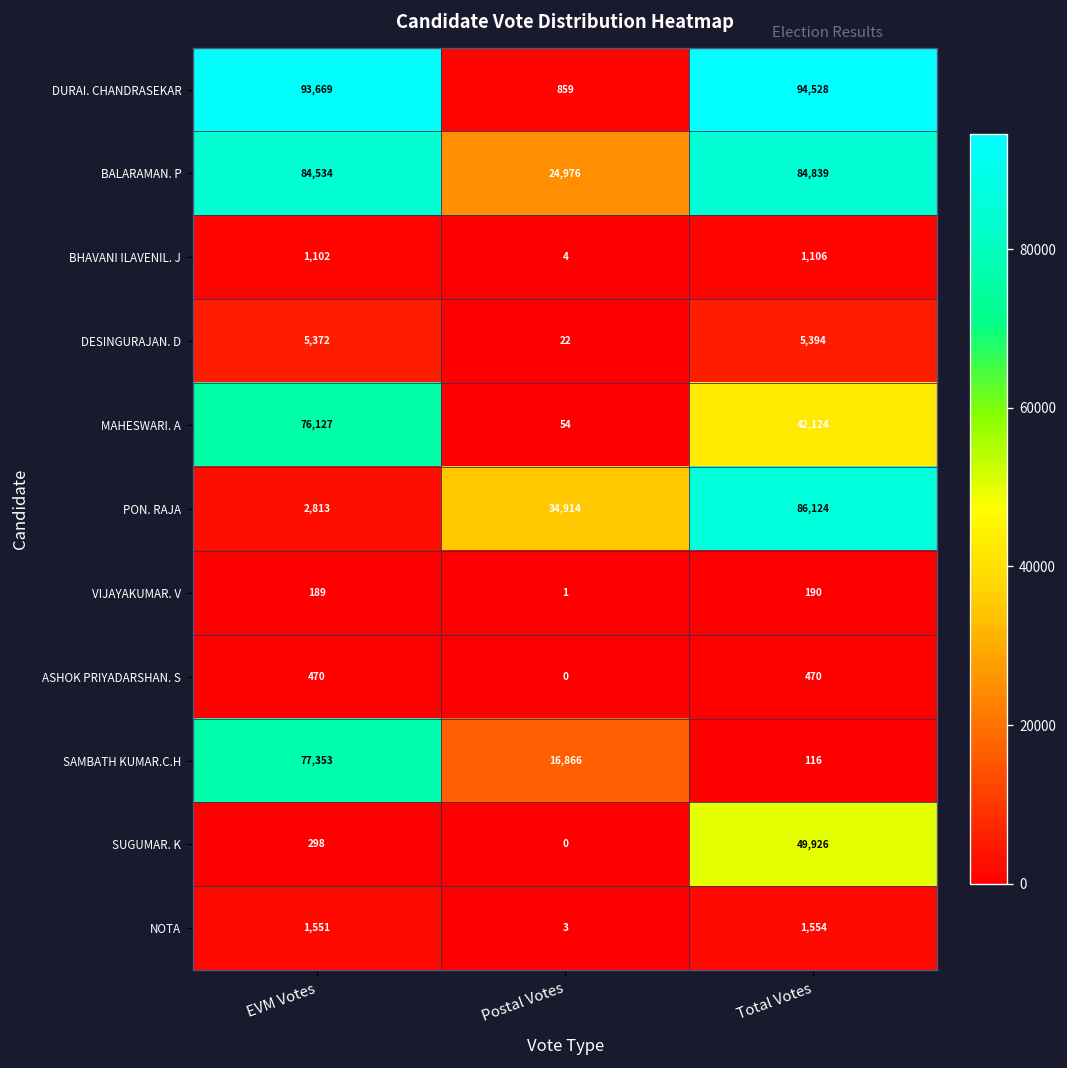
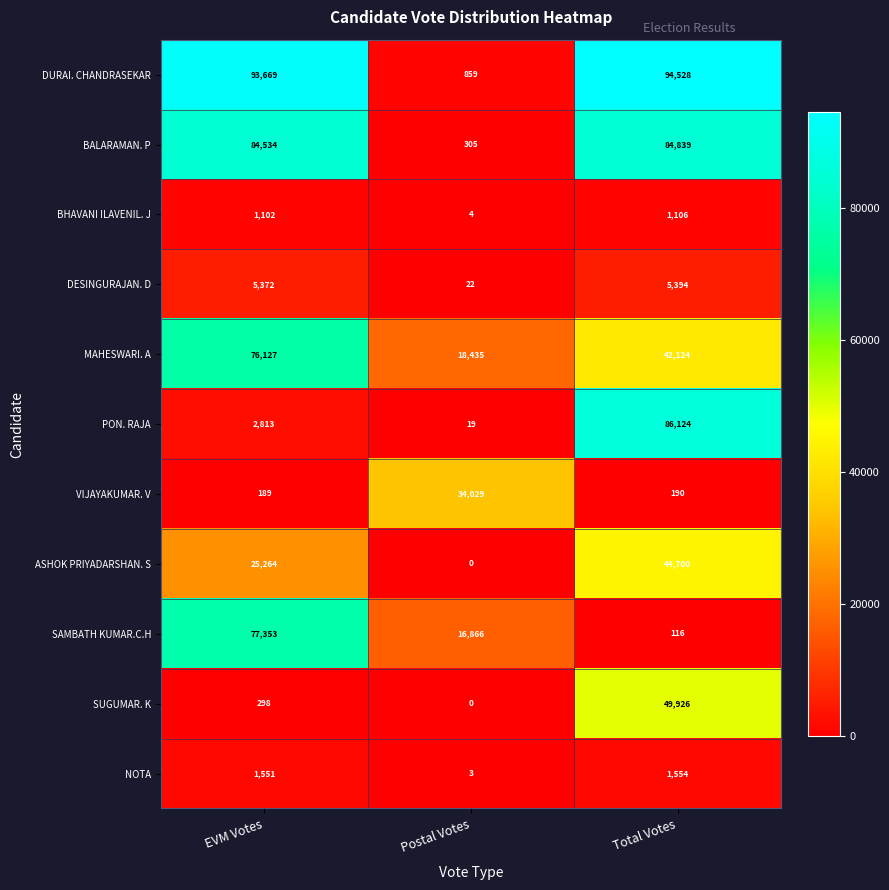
BALARAMAN. P, Postal Votes: 24,976 -> 305
MAHESWARI. A, Postal Votes: 54 -> 18,435
PON. RAJA, Postal Votes: 34,914 -> 19
VIJAYAKUMAR. V, Postal Votes: 1 -> 34,029
ASHOK PRIYADARSHAN. S, EVM Votes: 470 -> 25,264
ASHOK PRIYADARSHAN. S, Total Votes: 470 -> 44,700
